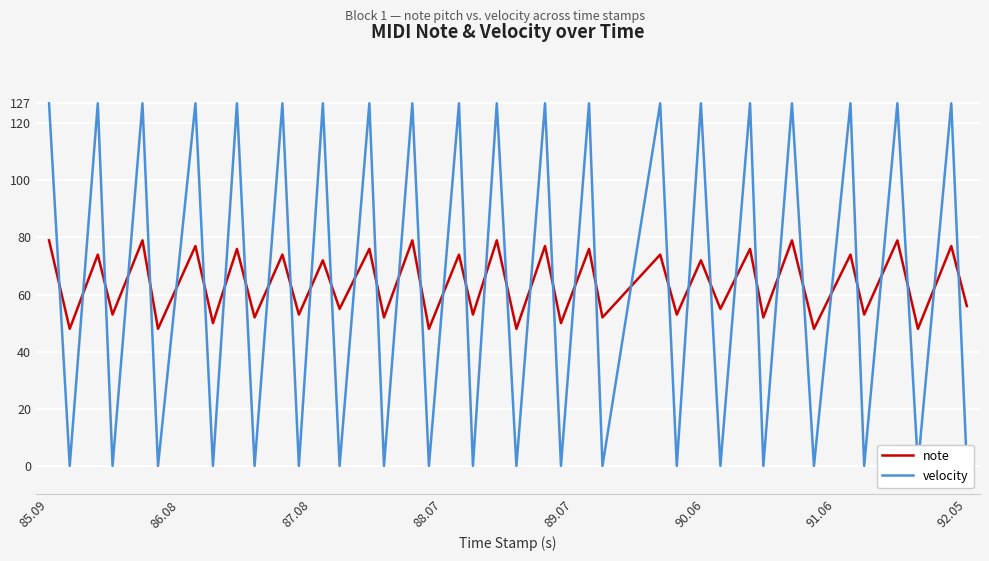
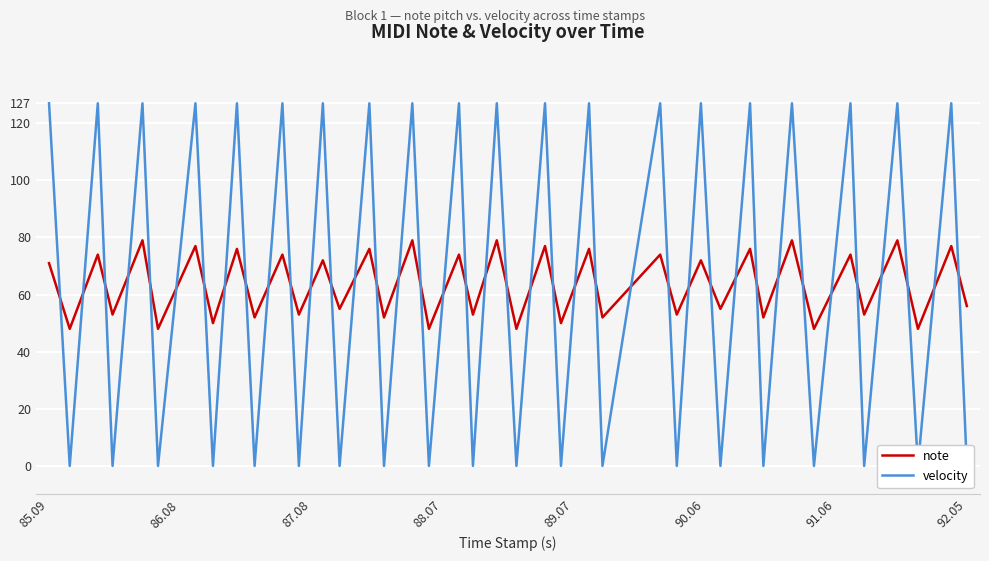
note, 85.09: 79 -> 71
